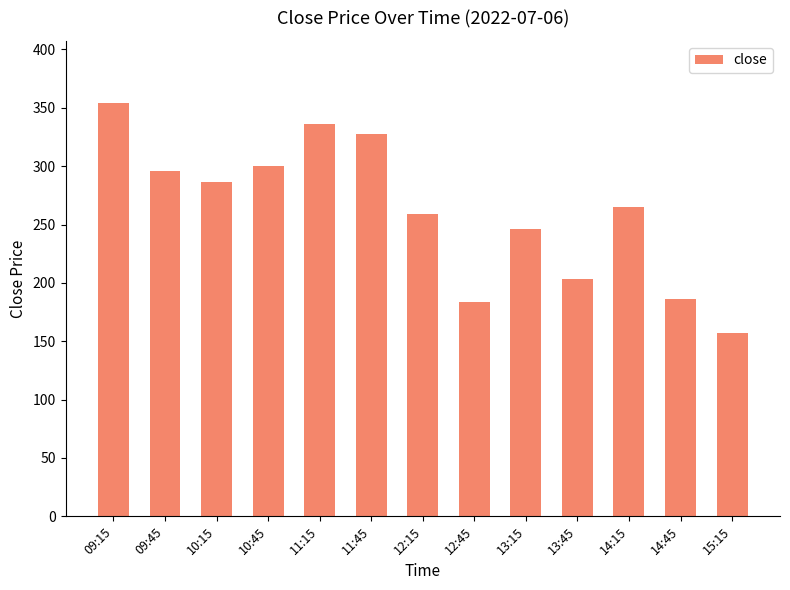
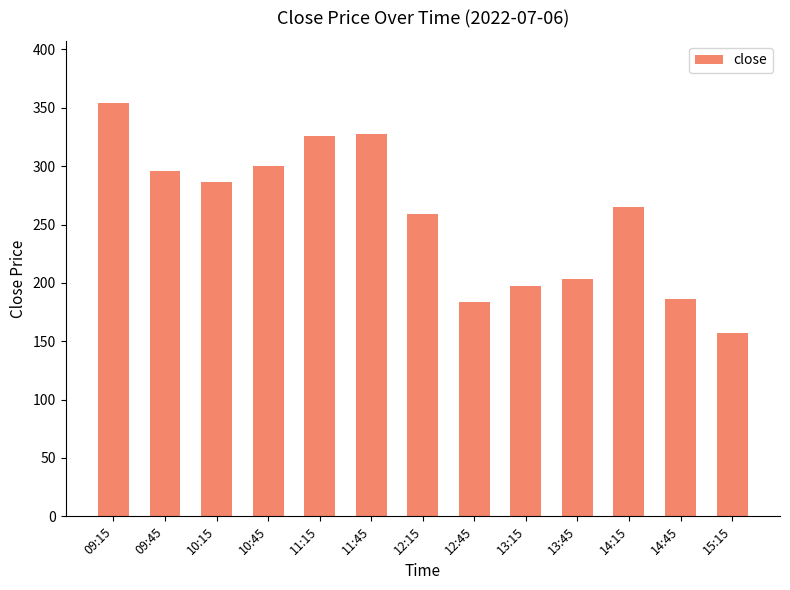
11:15: 336 -> 326
13:15: 246 -> 198
